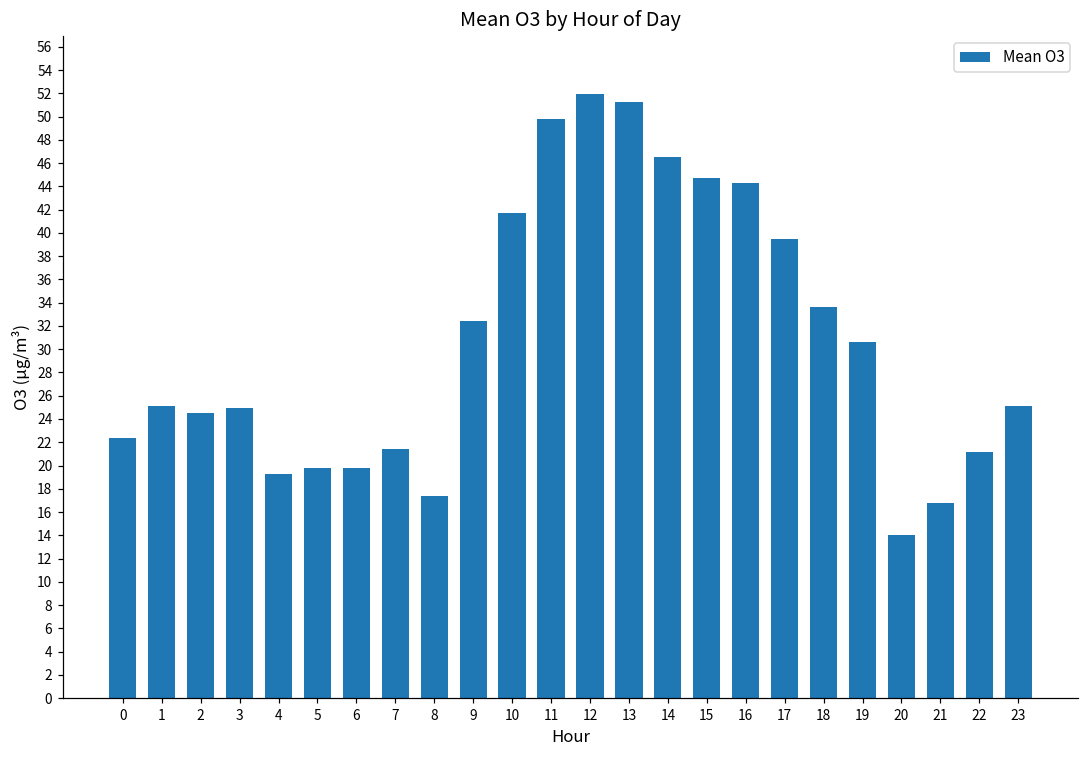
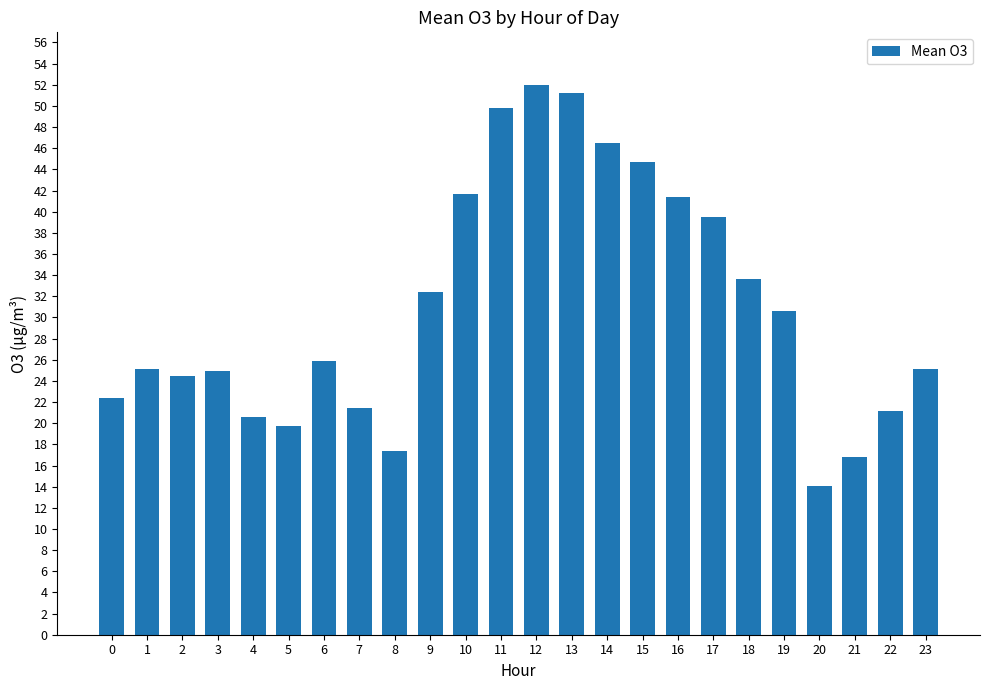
4: 19.3 -> 20.6
6: 19.8 -> 25.9
16: 44.3 -> 41.4
